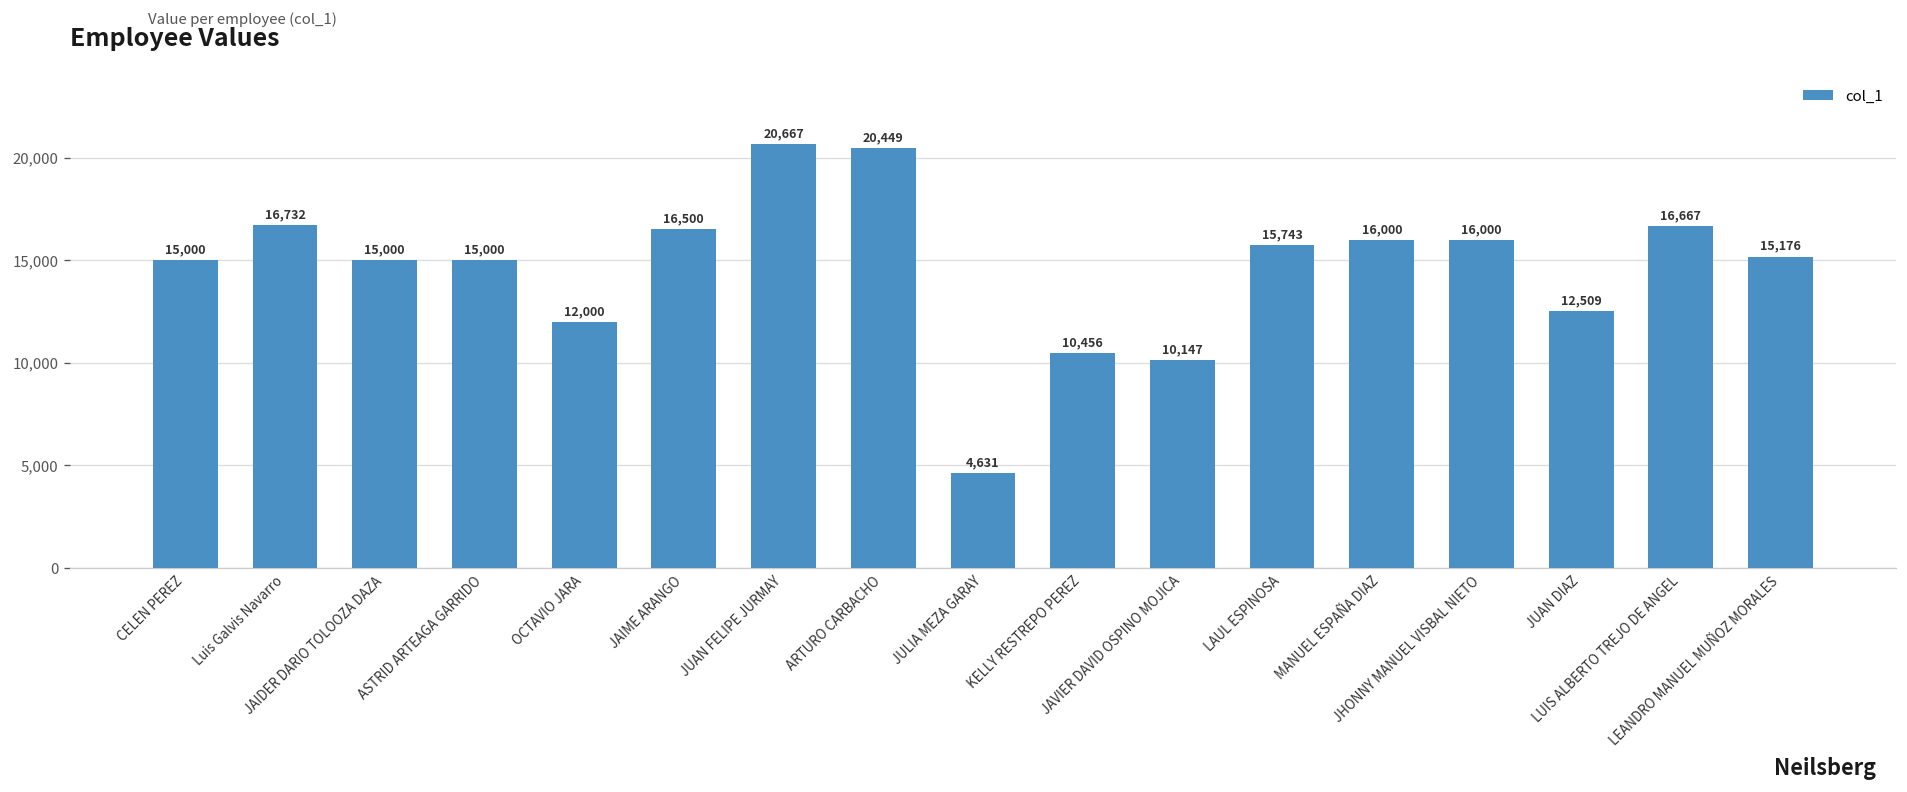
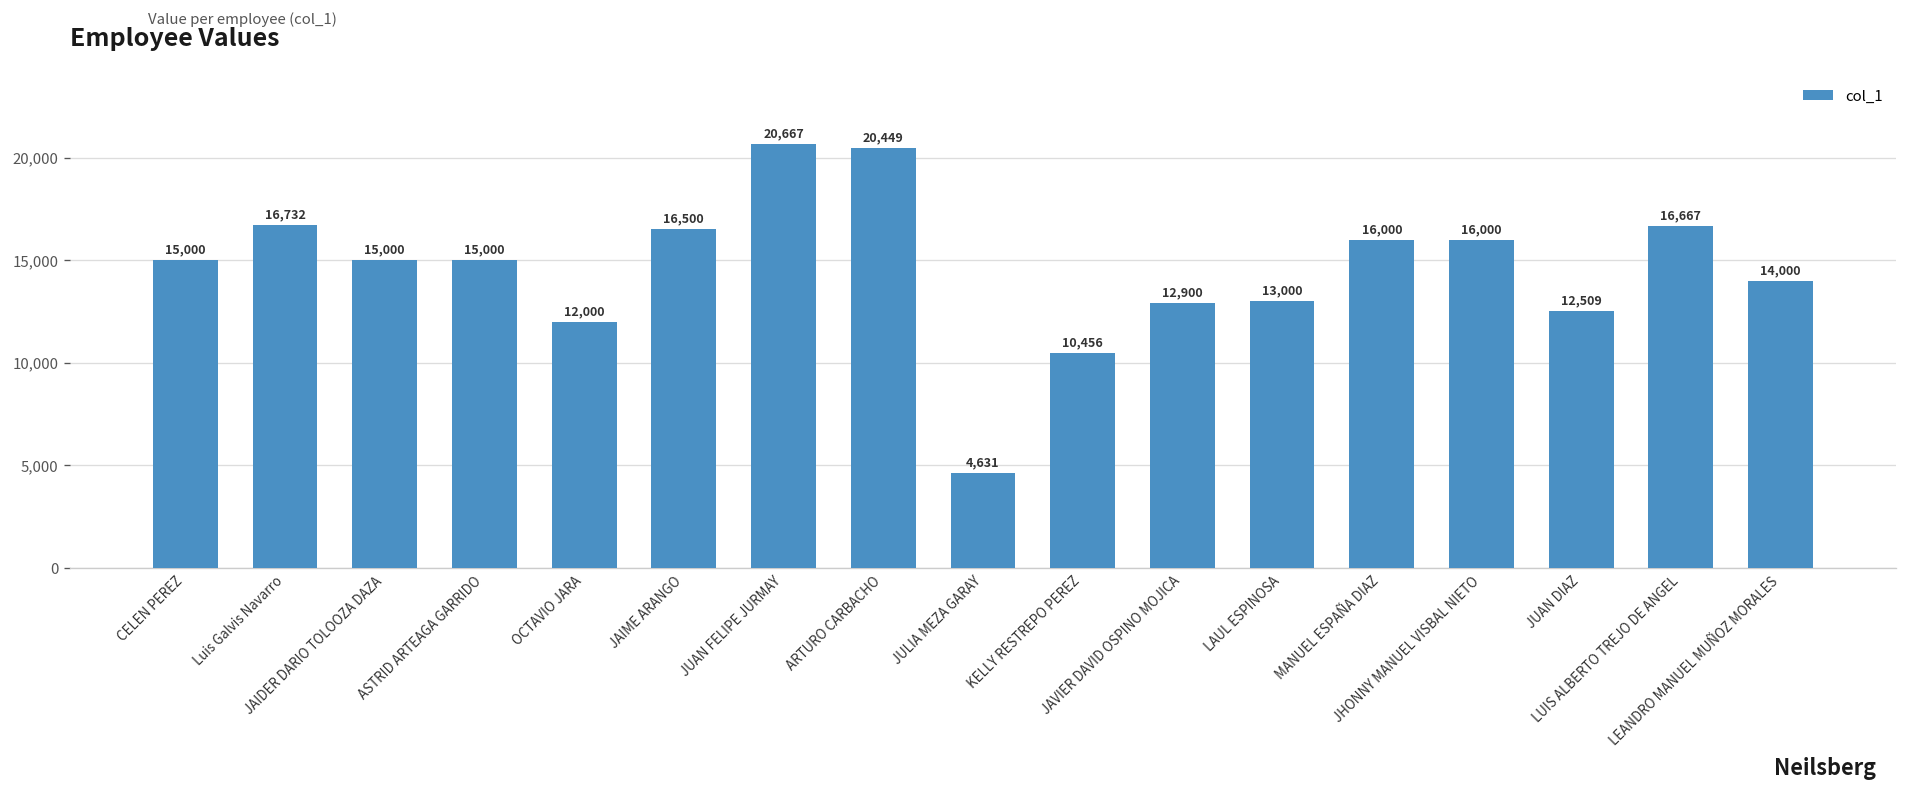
JAVIER DAVID OSPINO MOJICA: 10,147 -> 12,900
LAUL ESPINOSA: 15,743 -> 13,000
LEANDRO MANUEL MUÑOZ MORALES: 15,176 -> 14,000
